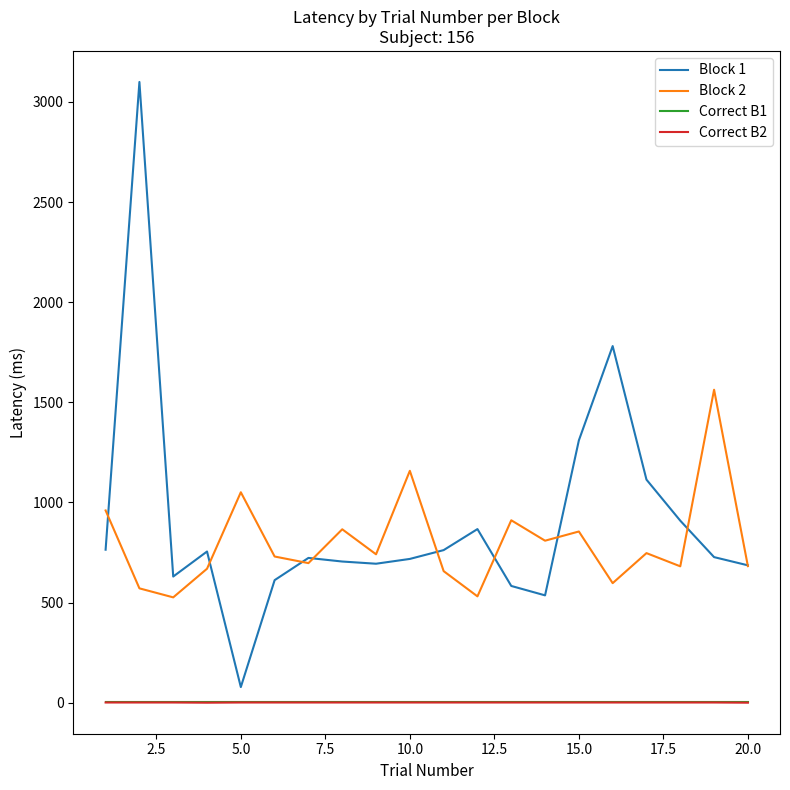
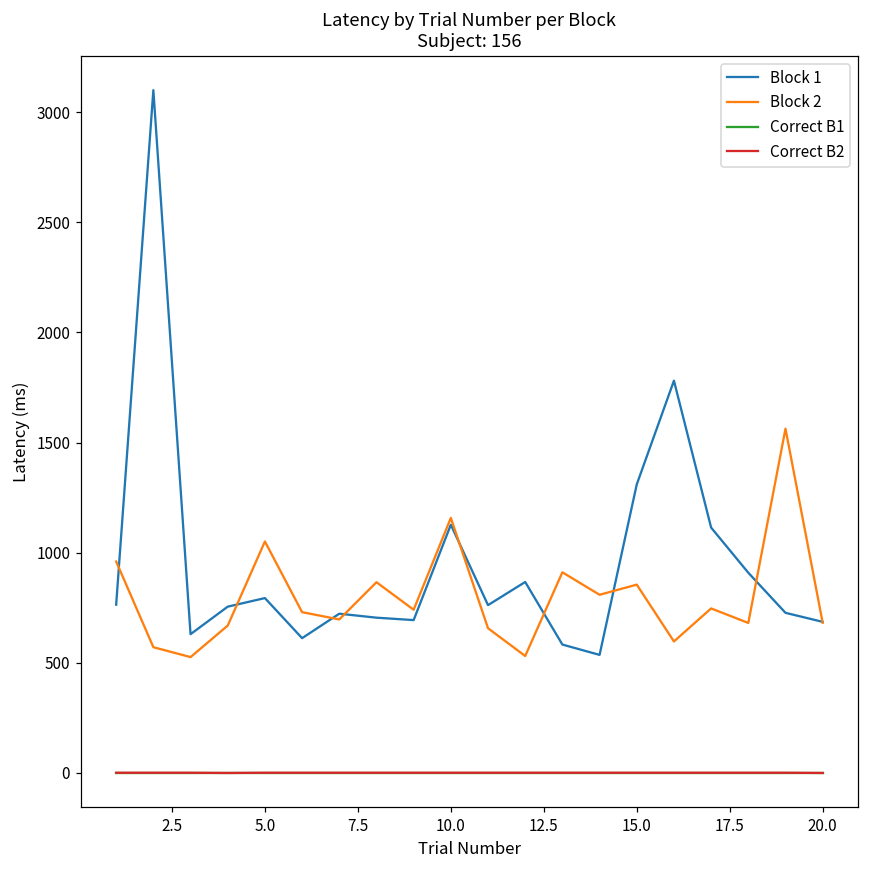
Block 1, 5.0: 80 -> 790
Block 1, 10.0: 720 -> 1130
